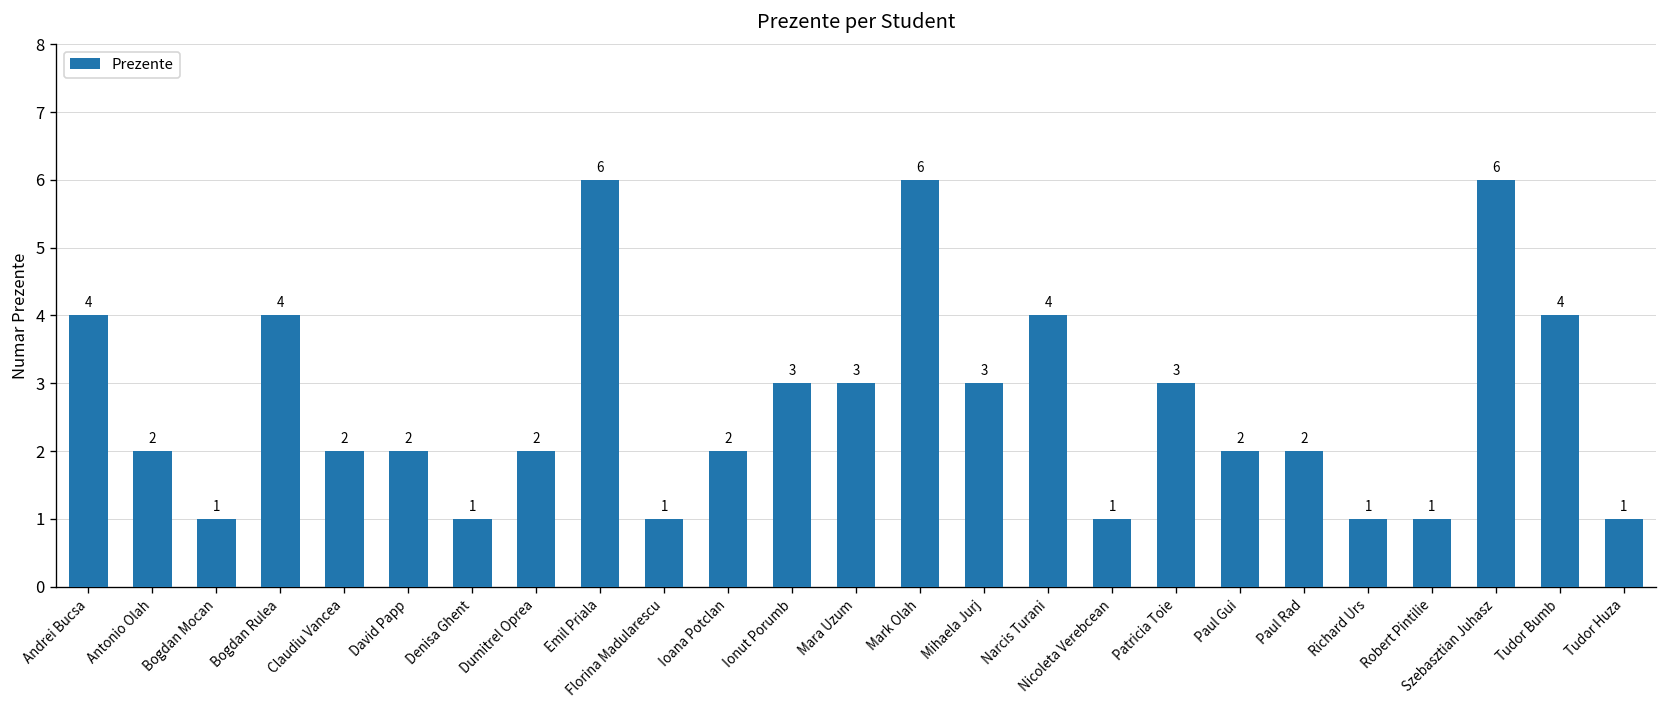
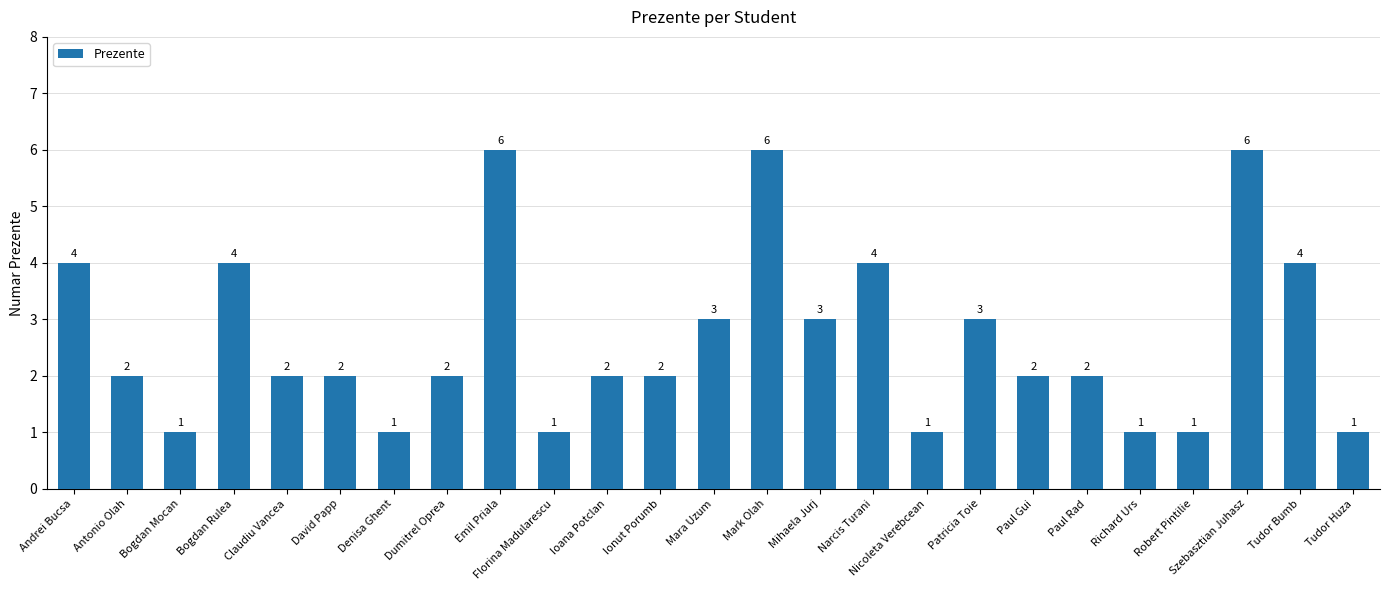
Ionut Porumb: 3 -> 2
